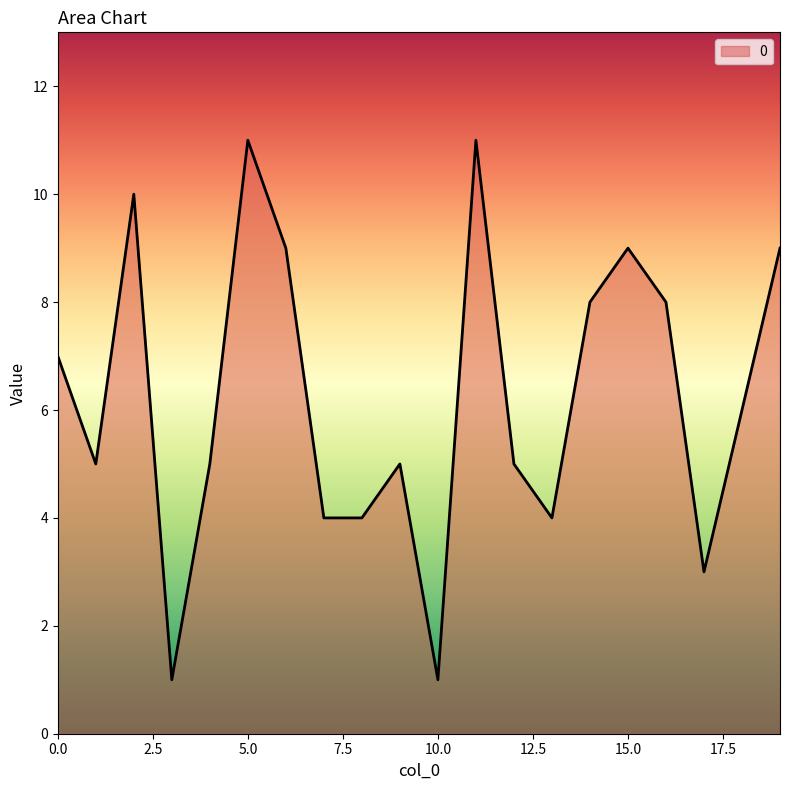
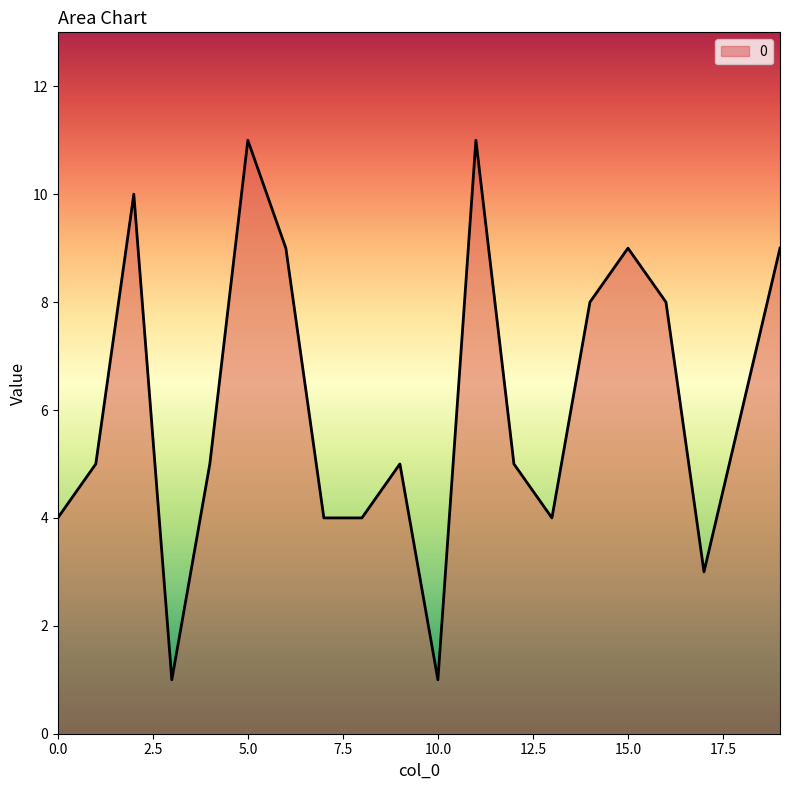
0.0: 7 -> 4
